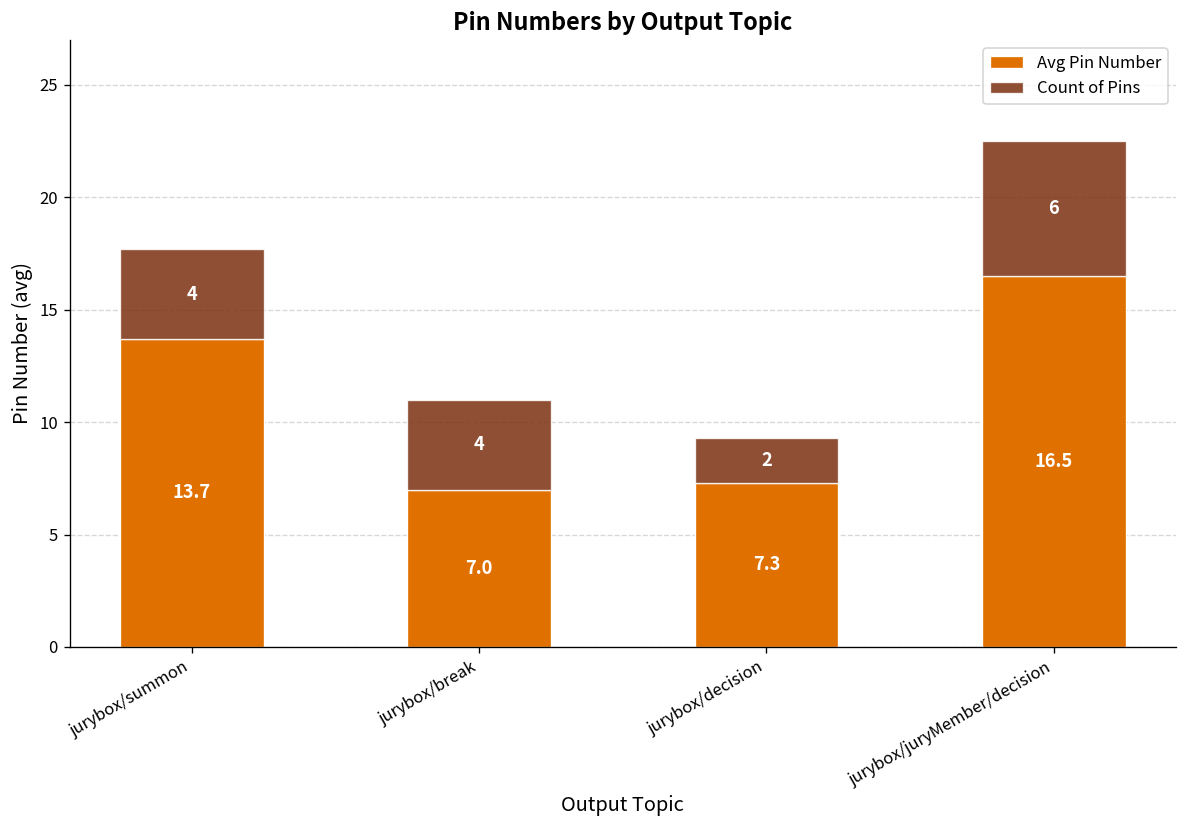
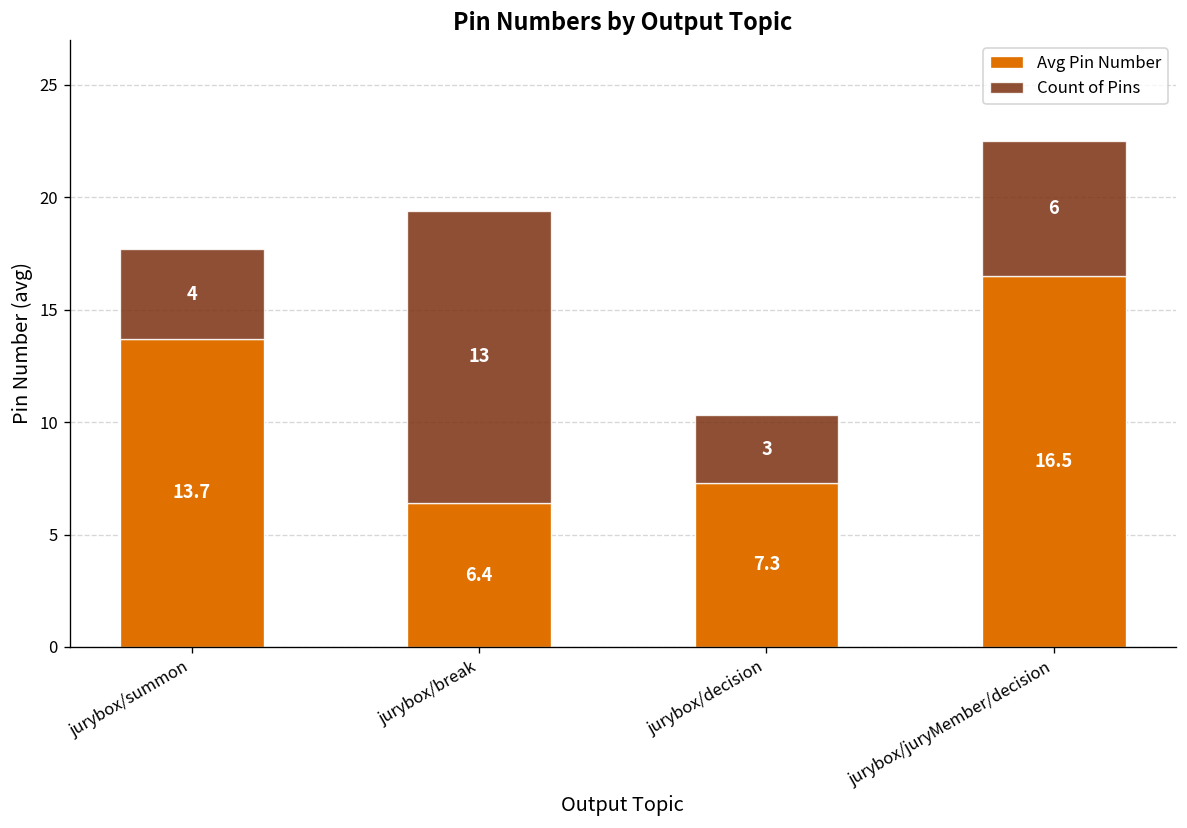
Avg Pin Number, jurybox/break: 7.0 -> 6.4
Count of Pins, jurybox/break: 4 -> 13
Count of Pins, jurybox/decision: 2 -> 3
